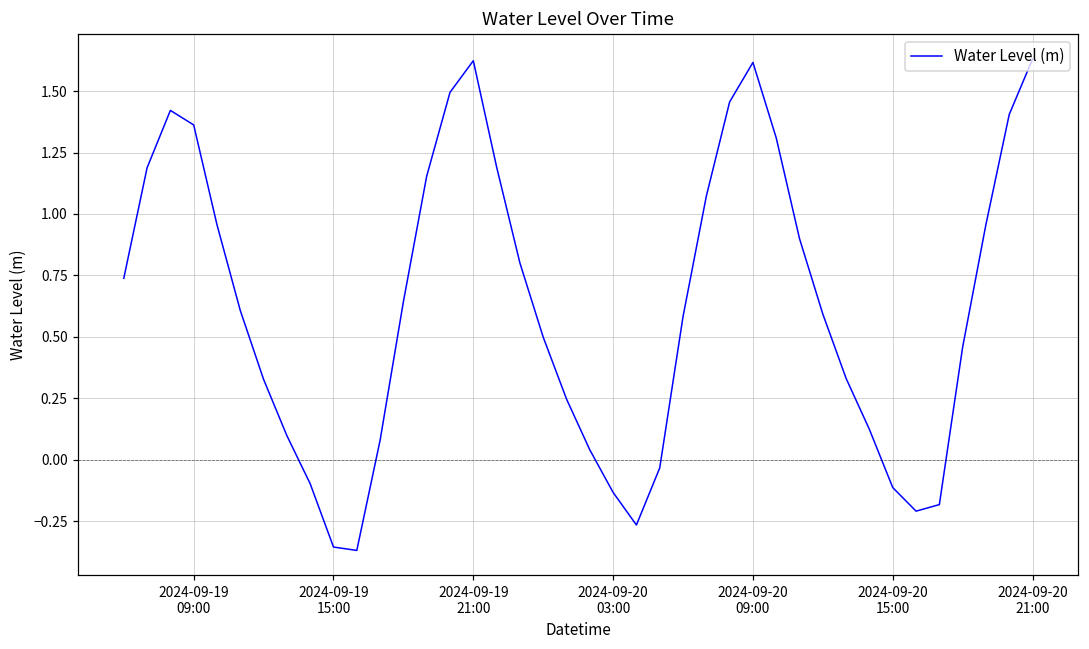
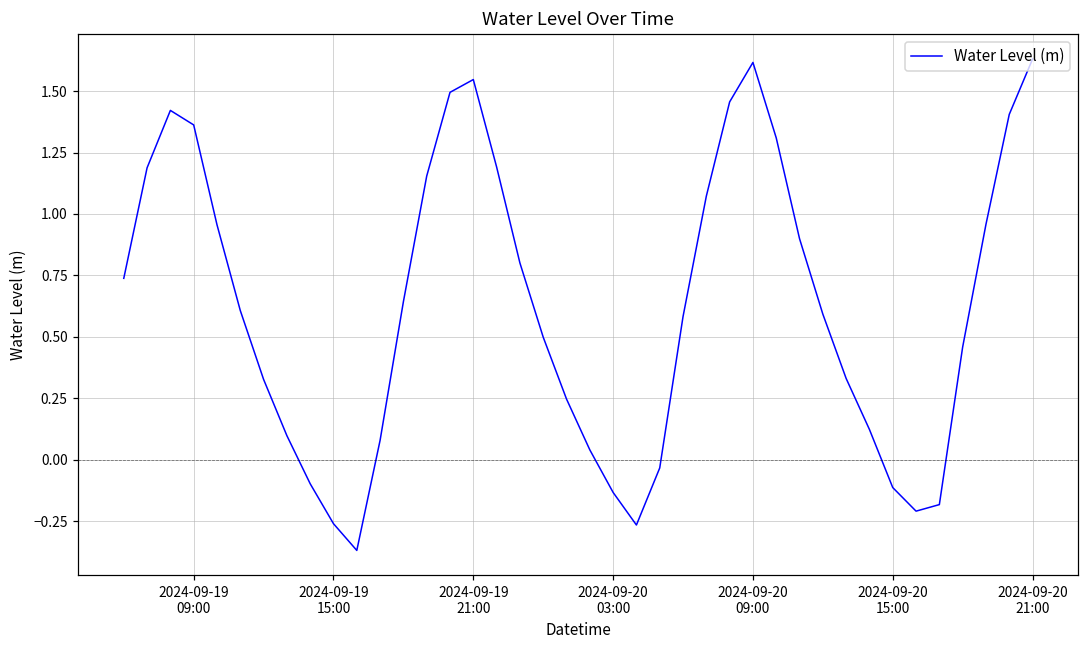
2024-09-19 15:00: -0.36 -> -0.26
2024-09-19 21:00: 1.62 -> 1.55
